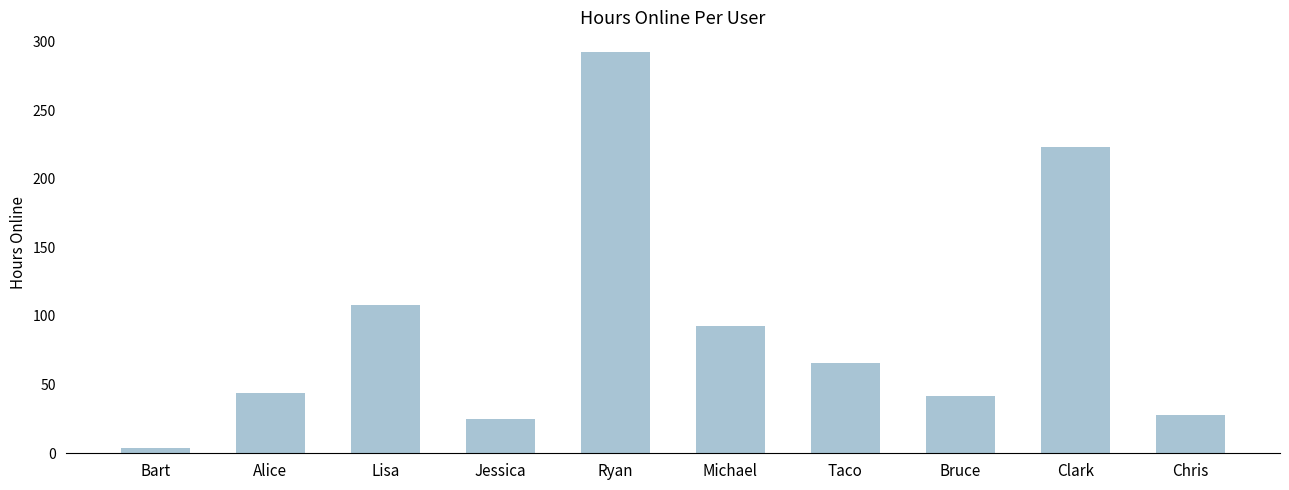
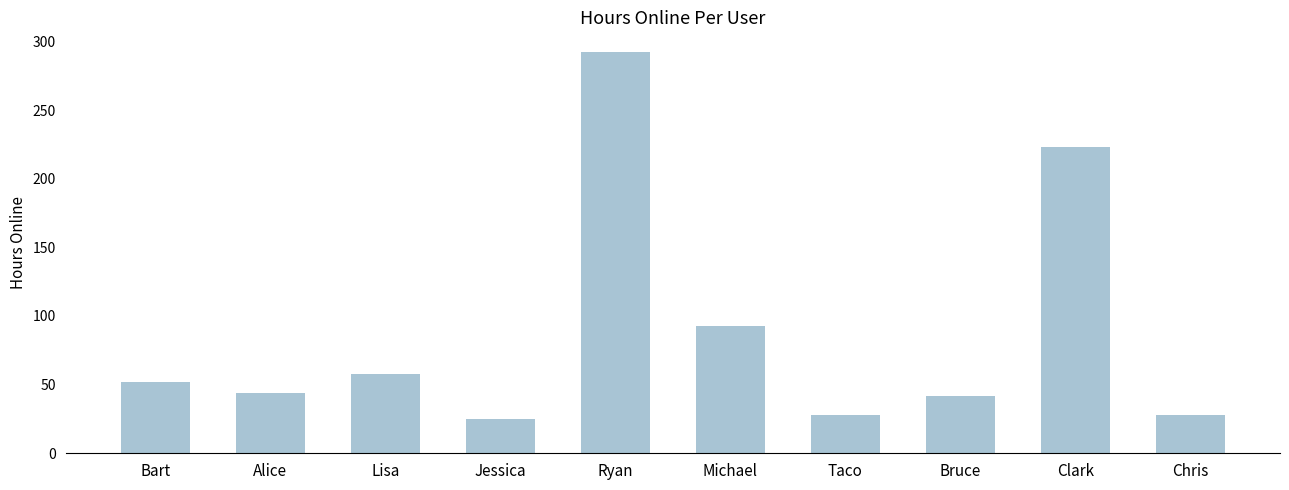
Bart: 4 -> 52
Lisa: 108 -> 58
Taco: 66 -> 28
